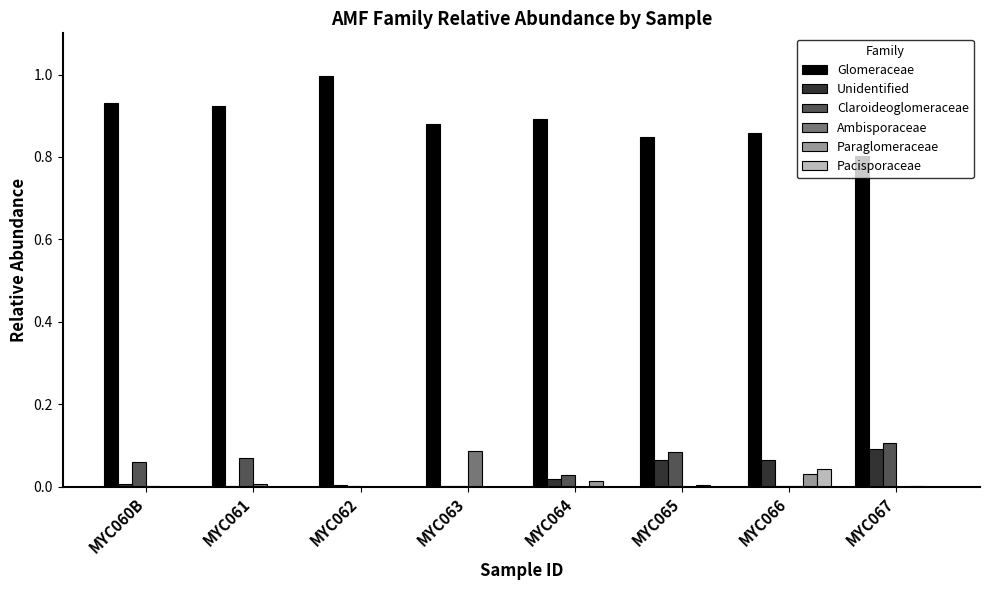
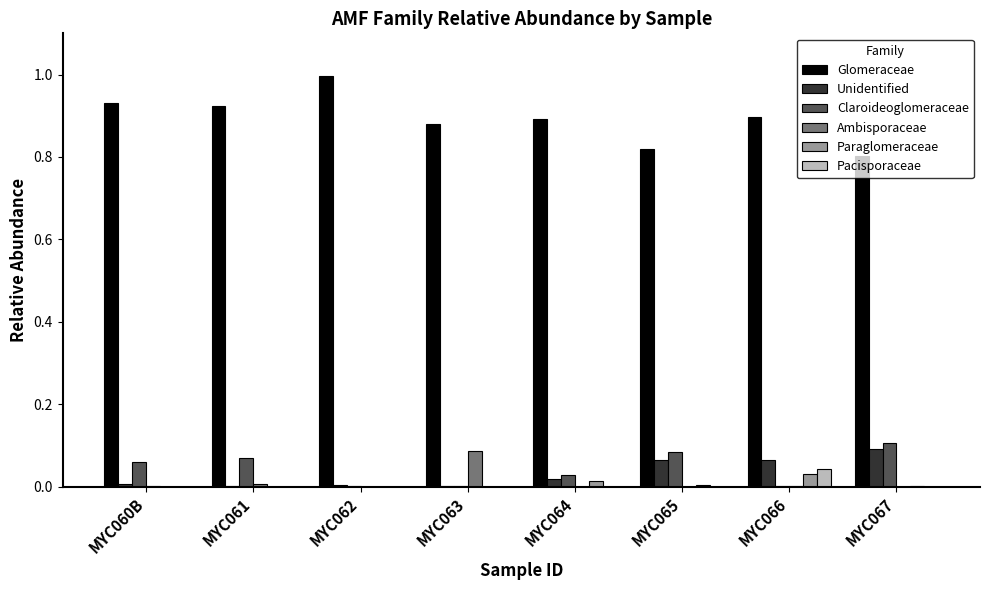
Glomeraceae, MYC065: 0.85 -> 0.82
Glomeraceae, MYC066: 0.86 -> 0.90
